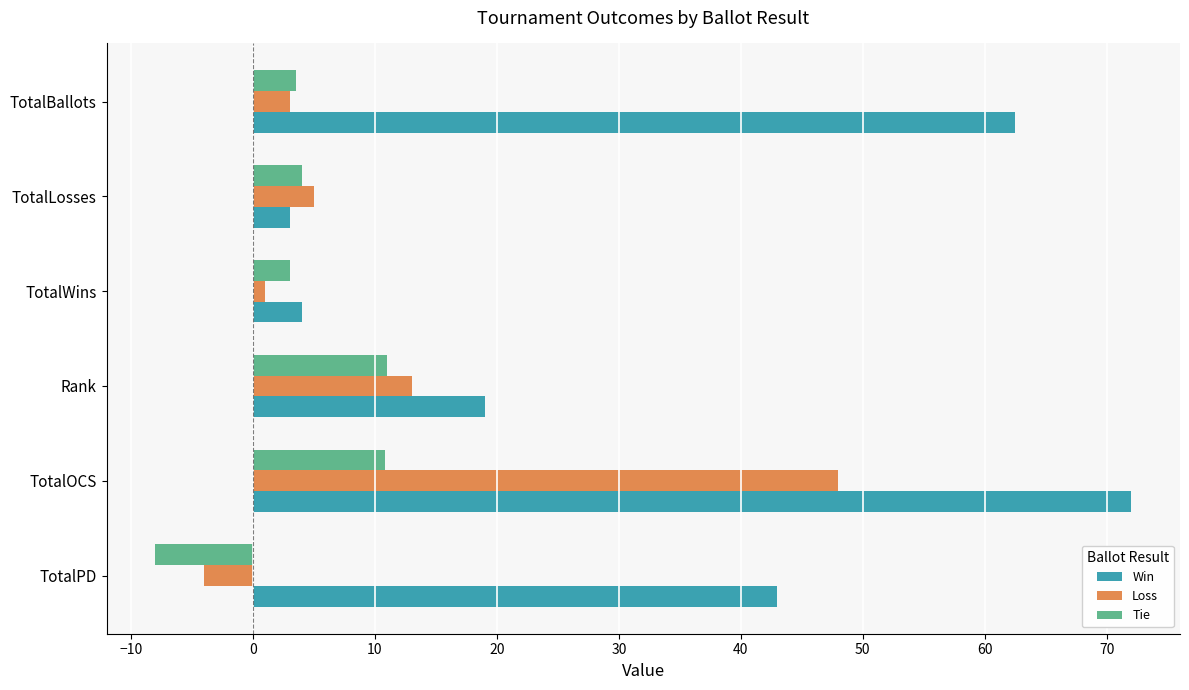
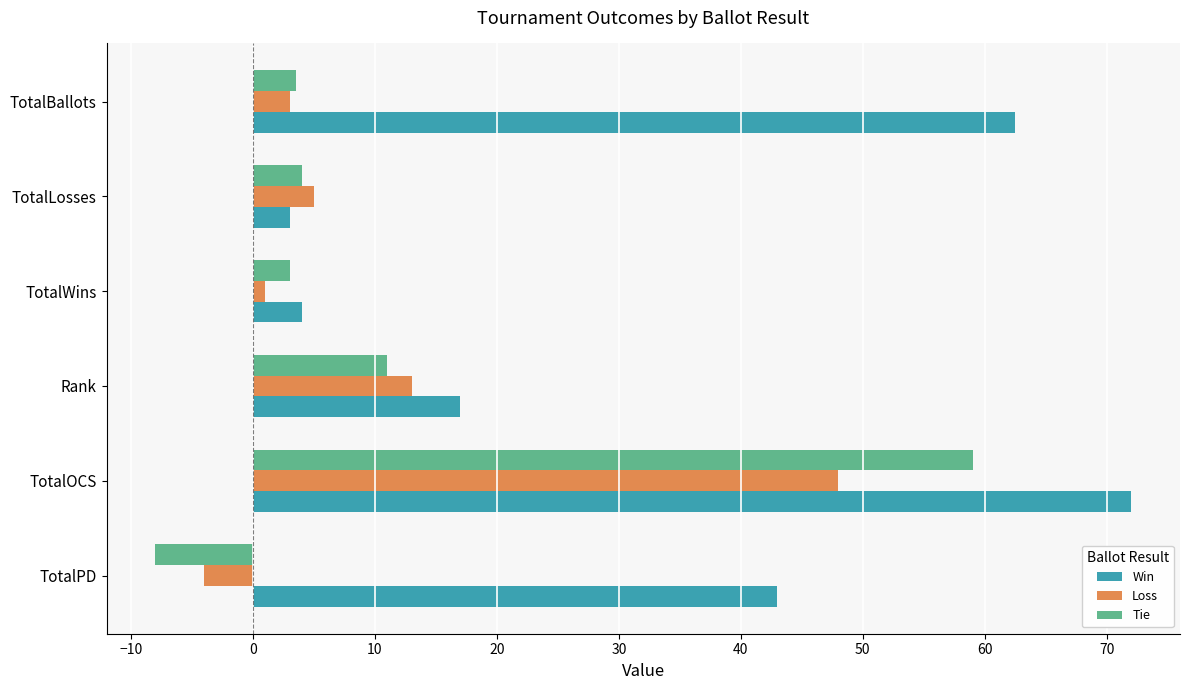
Win, Rank: 19 -> 17
Tie, TotalOCS: 10.8 -> 59.0
